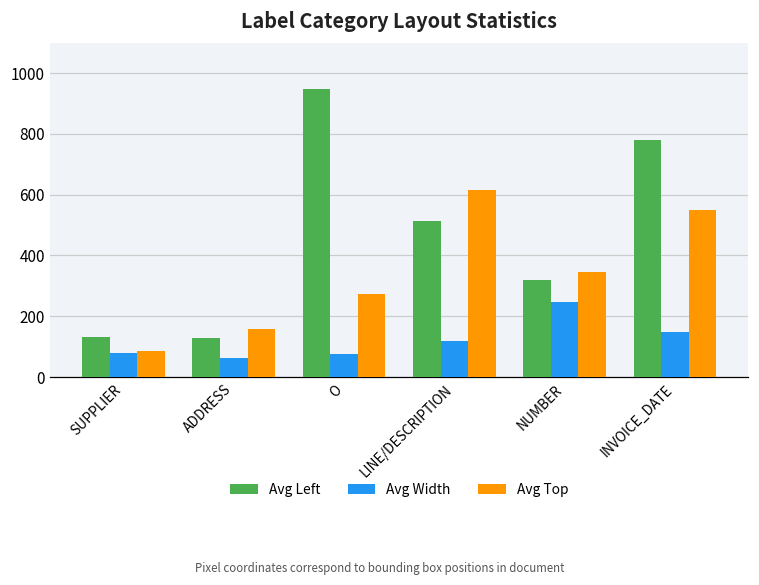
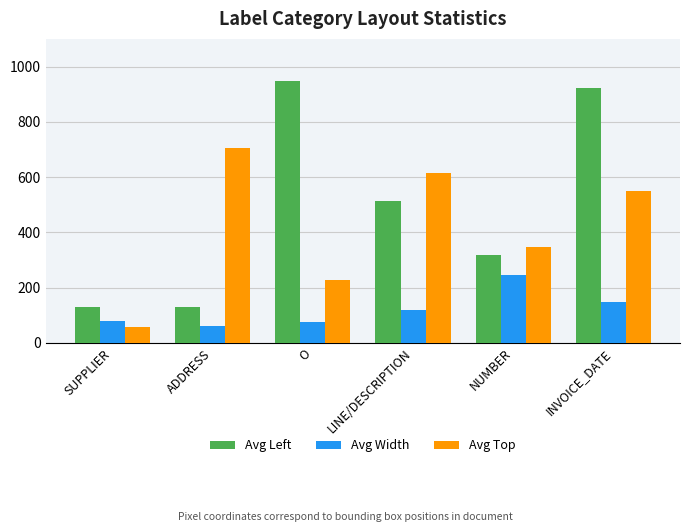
Avg Top, SUPPLIER: 90 -> 60
Avg Top, ADDRESS: 160 -> 700
Avg Top, O: 270 -> 230
Avg Left, INVOICE_DATE: 780 -> 920
